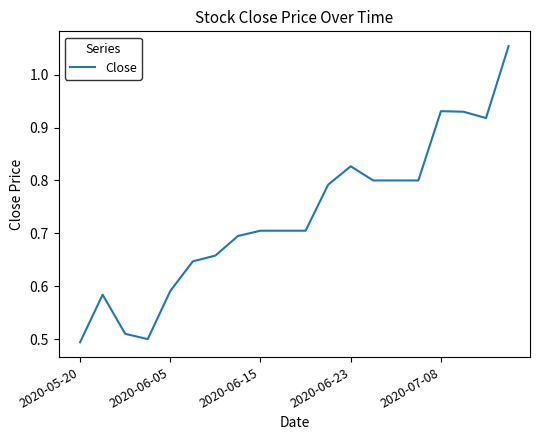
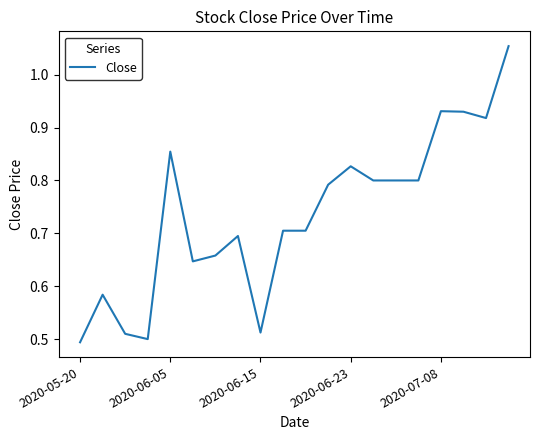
2020-06-05: 0.59 -> 0.85
2020-06-15: 0.70 -> 0.51
